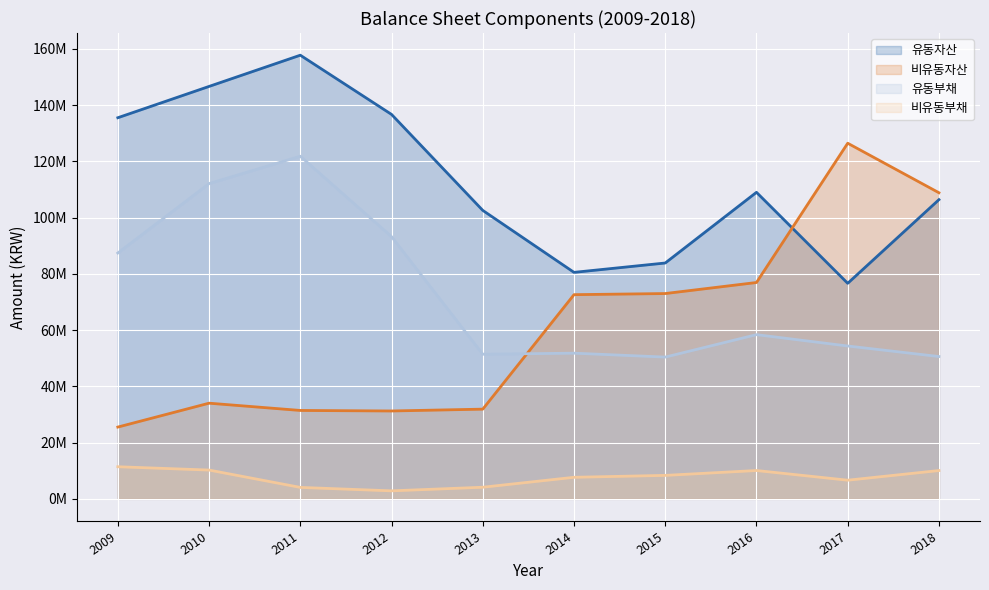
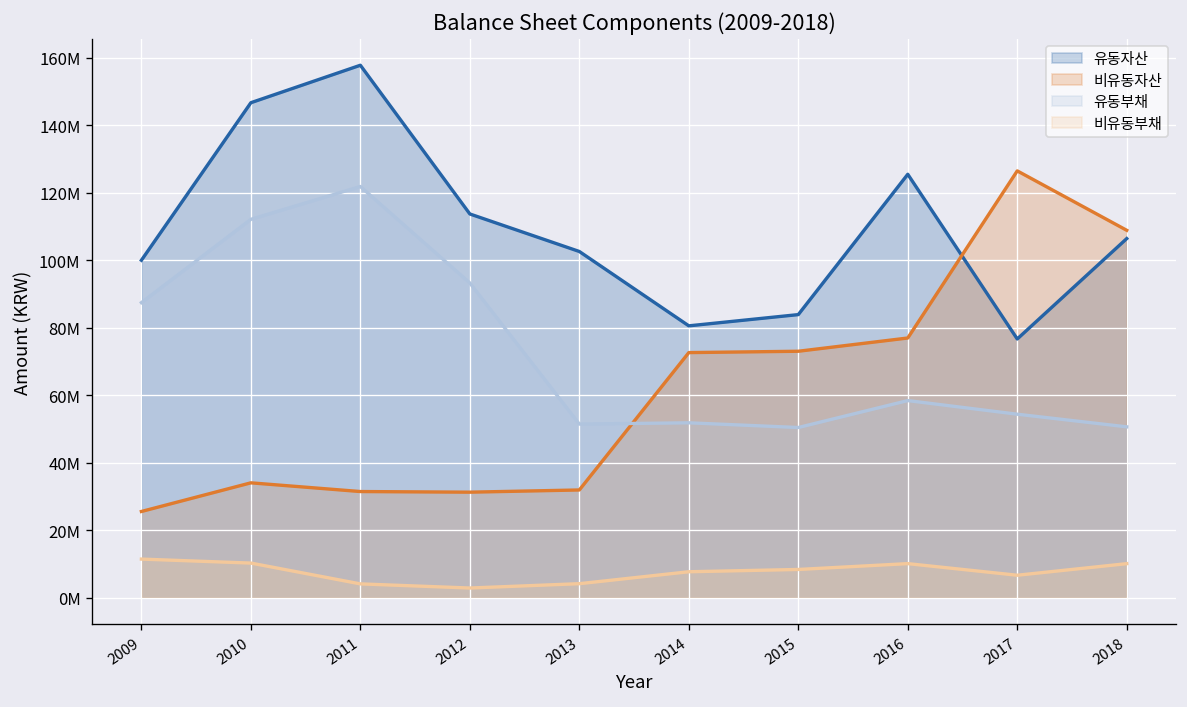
유동자산, 2009: 136000000 -> 100000000
유동자산, 2012: 137000000 -> 114000000
유동자산, 2016: 109000000 -> 125000000
